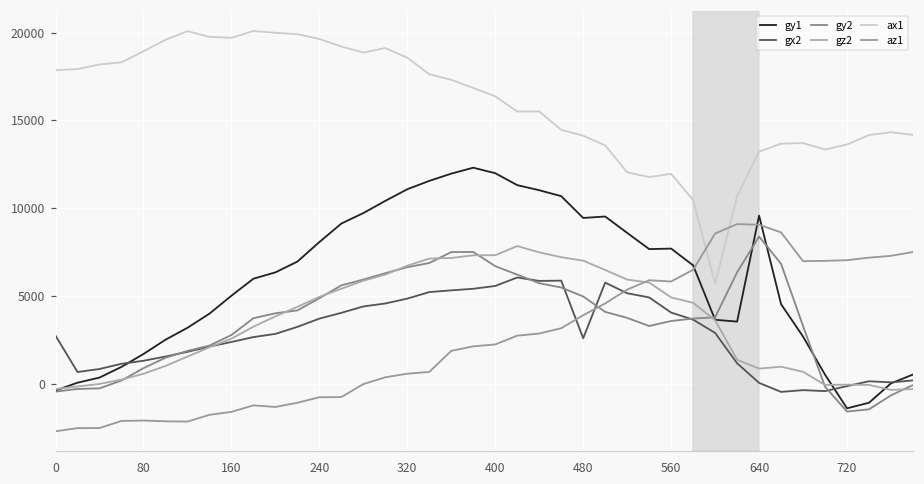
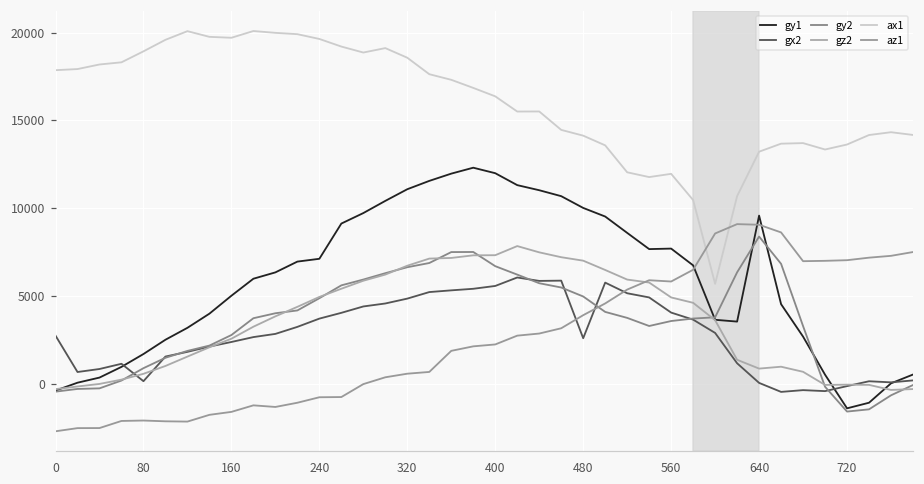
gx2, 80: 1300 -> 200
gy1, 240: 8100 -> 7100
gy1, 480: 9500 -> 10000
